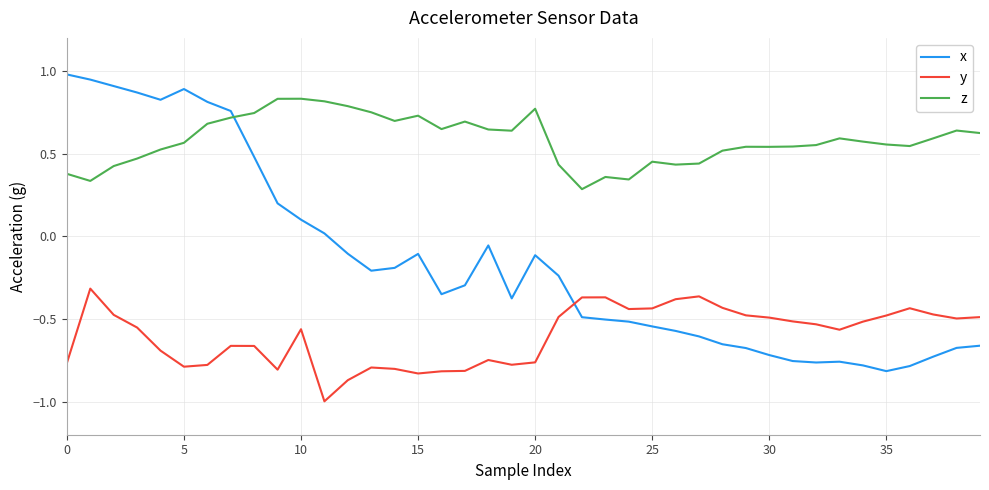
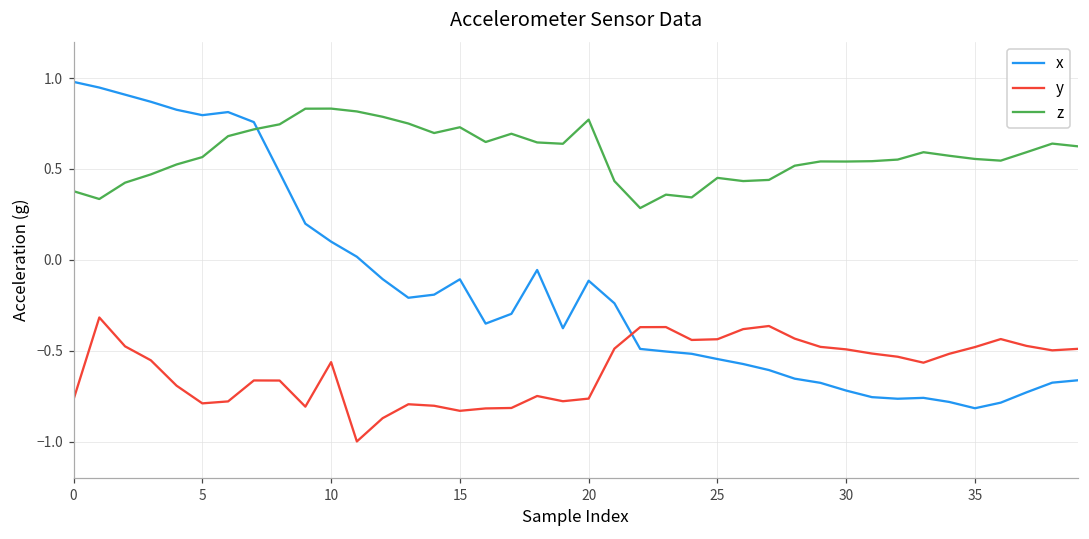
x, 5: 0.89 -> 0.80
